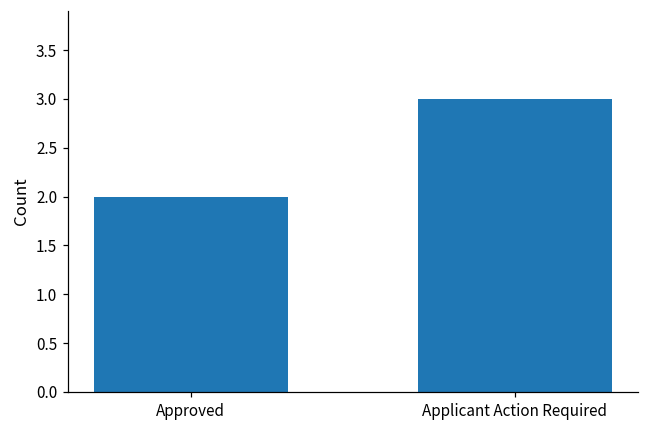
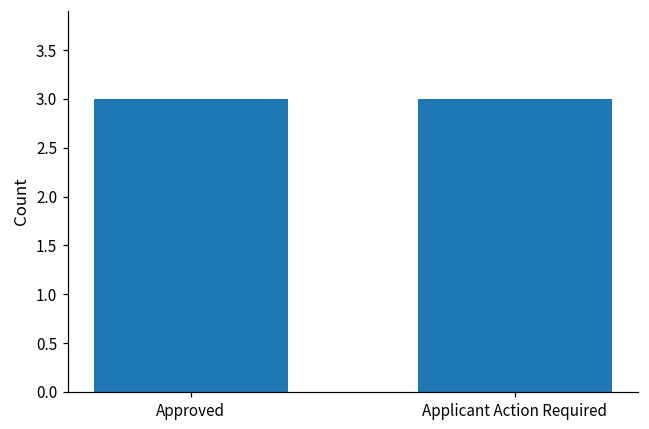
Approved: 2 -> 3
